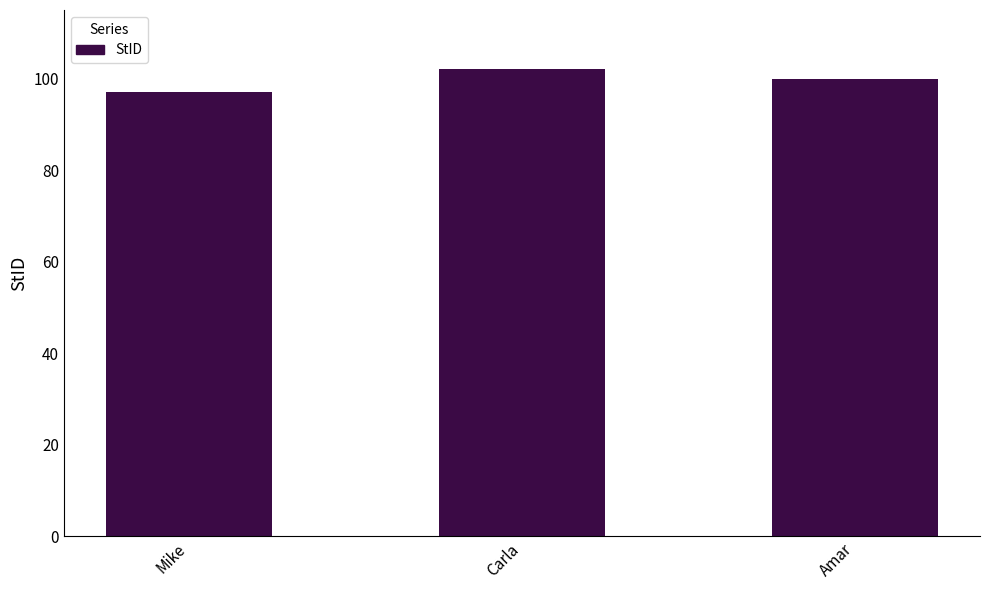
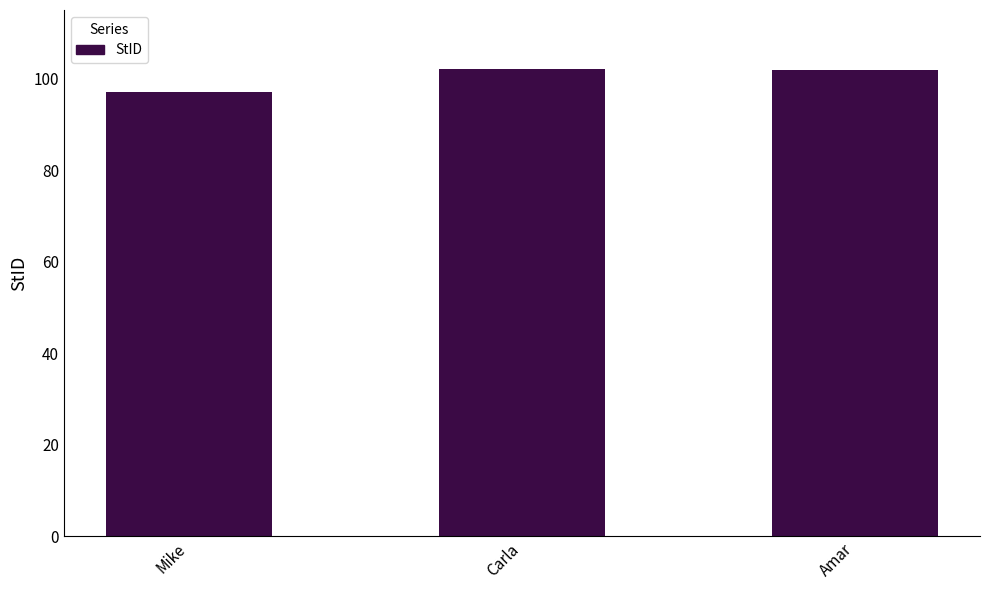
Amar: 100 -> 102
